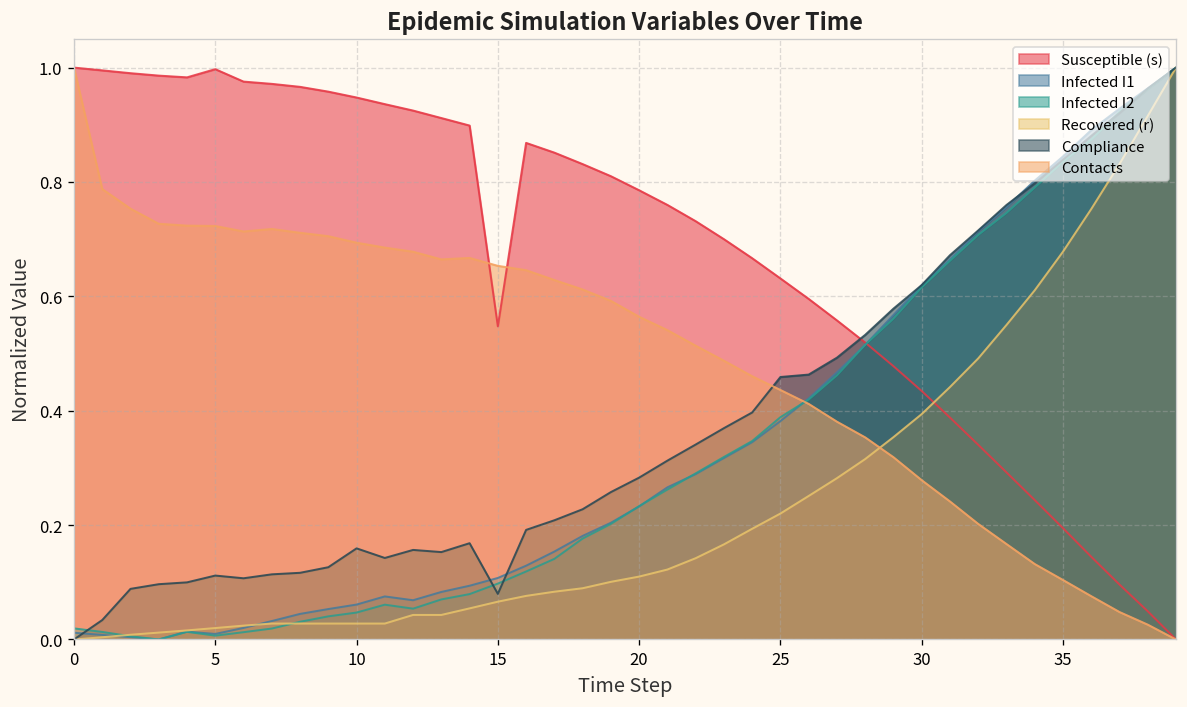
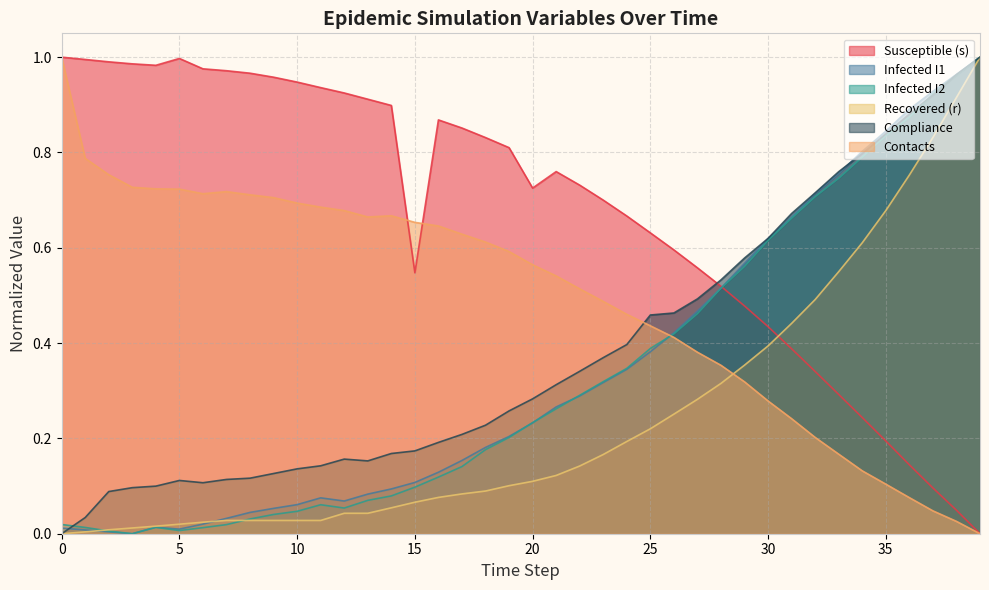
Compliance, 10: 0.16 -> 0.14
Compliance, 15: 0.08 -> 0.17
Susceptible (s), 20: 0.79 -> 0.73
